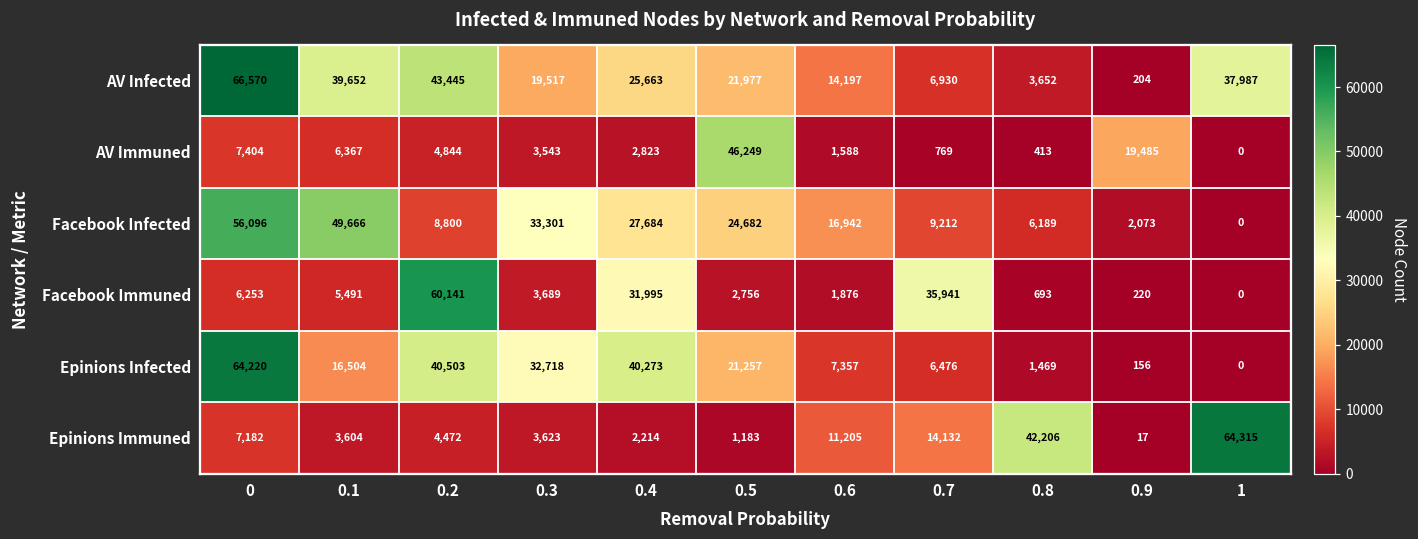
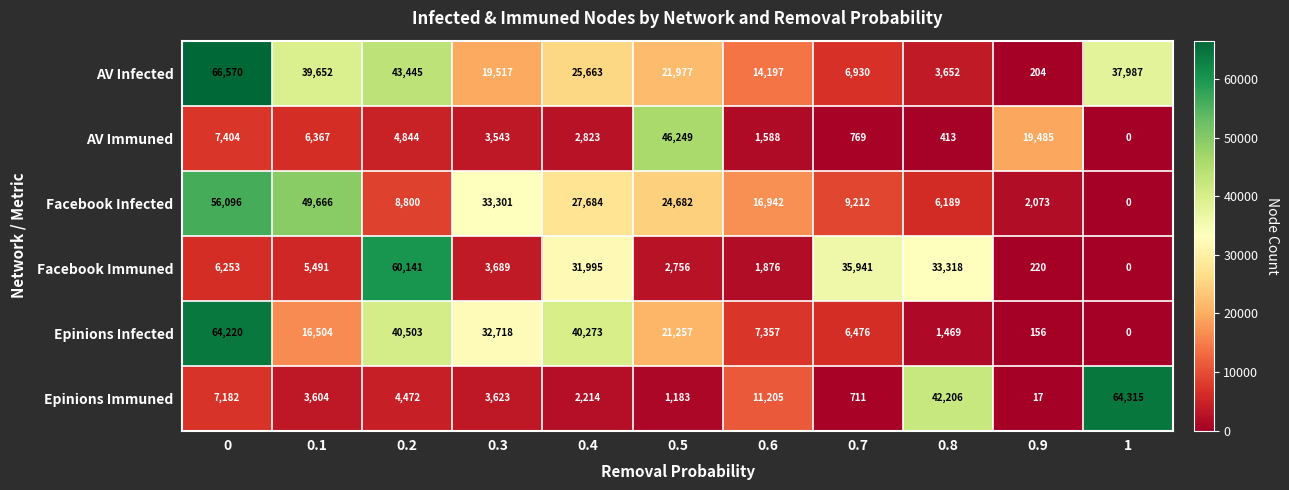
Facebook Immuned, 0.8: 693 -> 33,318
Epinions Immuned, 0.7: 14,132 -> 711
